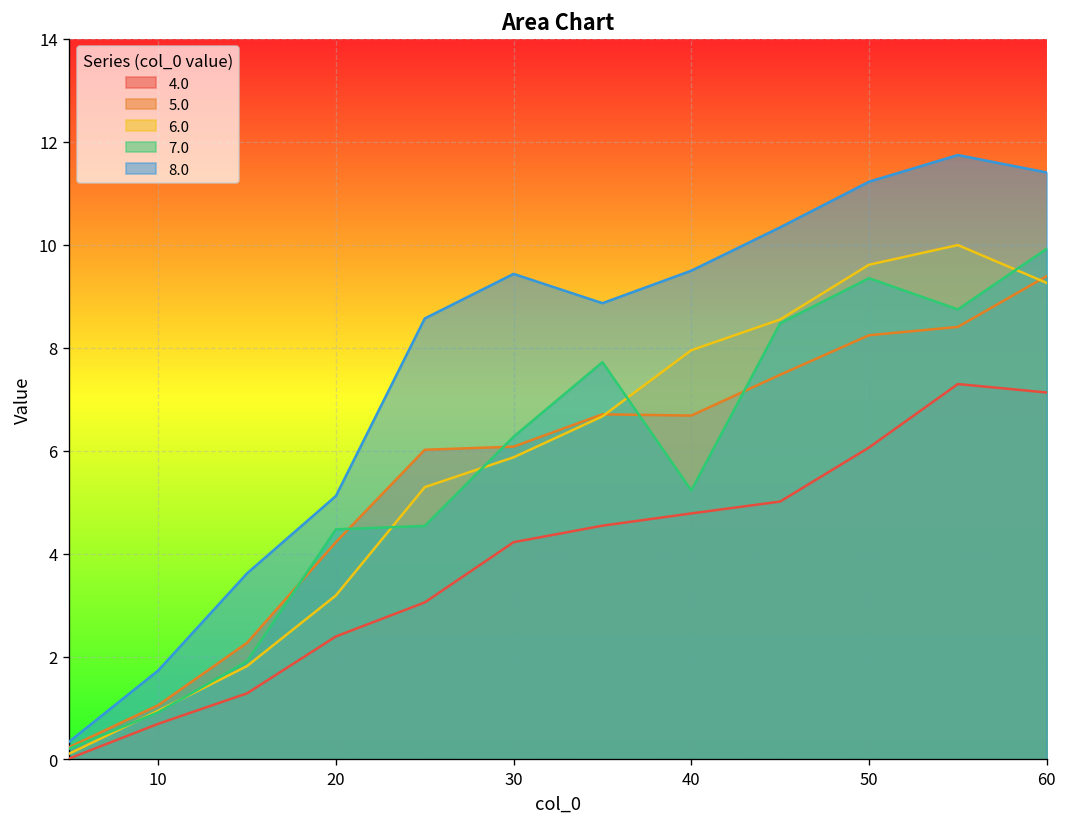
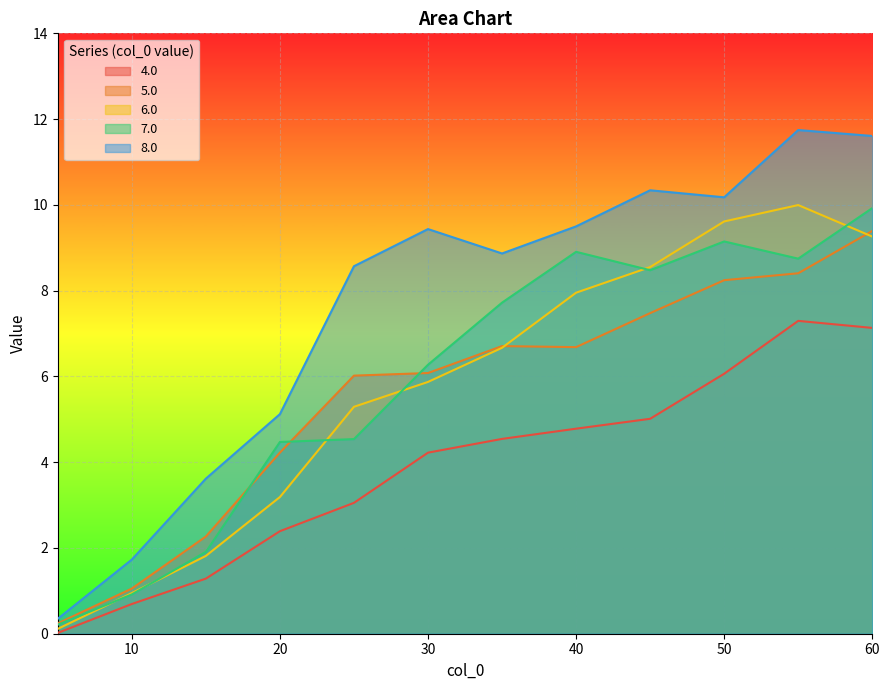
7.0, 40: 5.2 -> 8.9
7.0, 50: 9.4 -> 9.1
8.0, 50: 11.2 -> 10.2
8.0, 60: 11.4 -> 11.6
